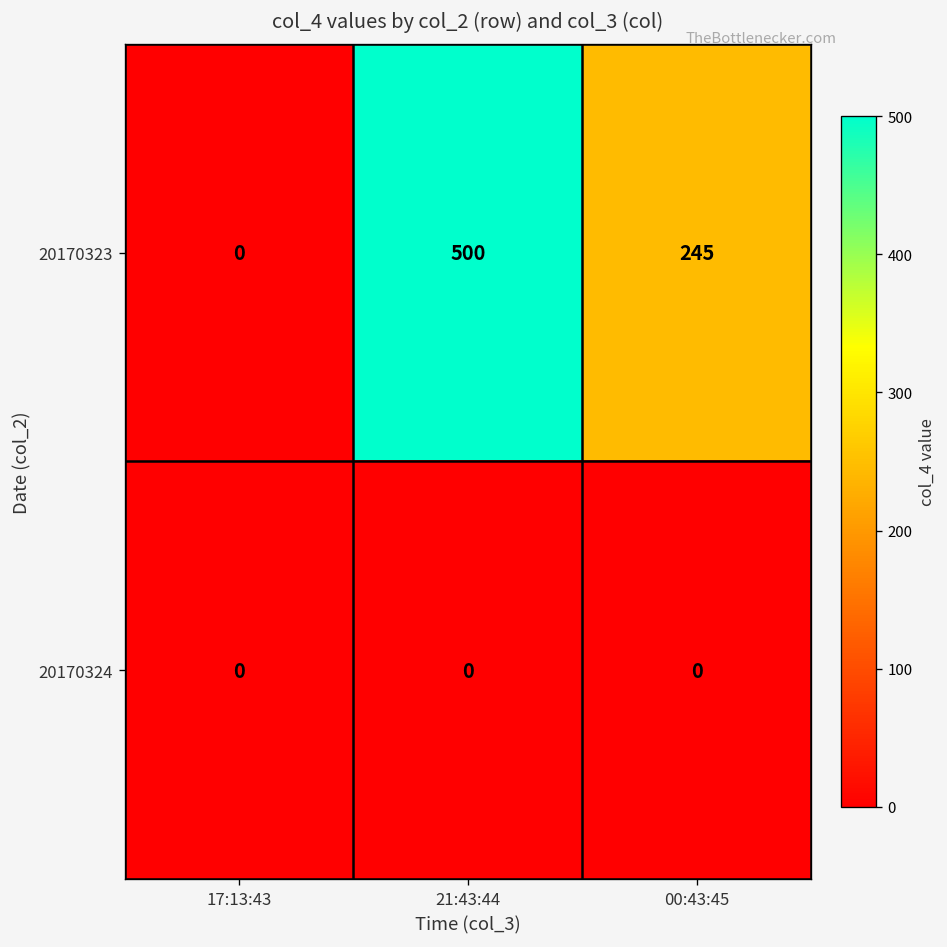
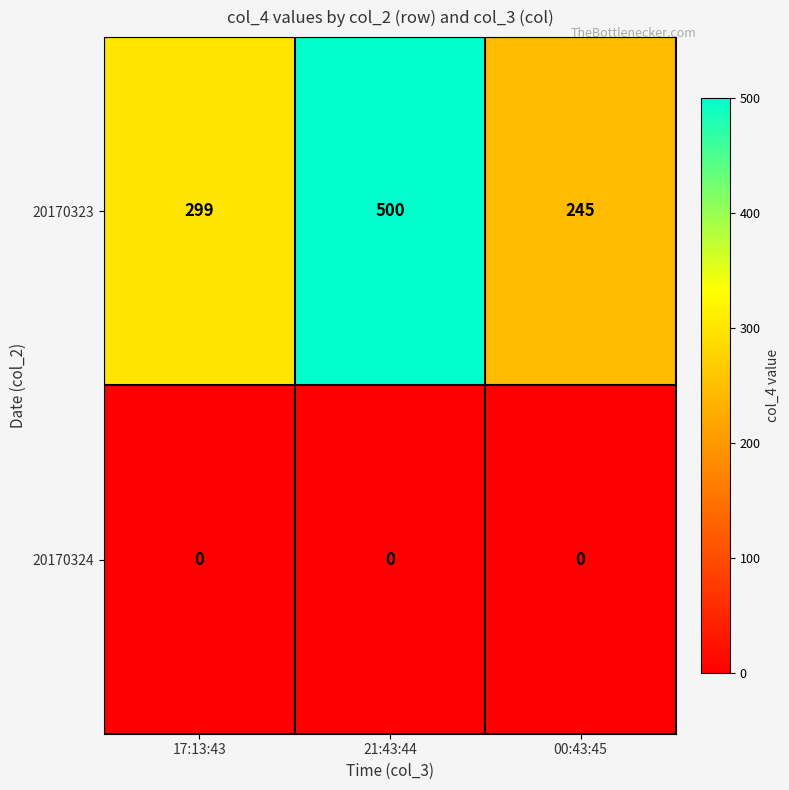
20170323, 17:13:43: 0 -> 299
